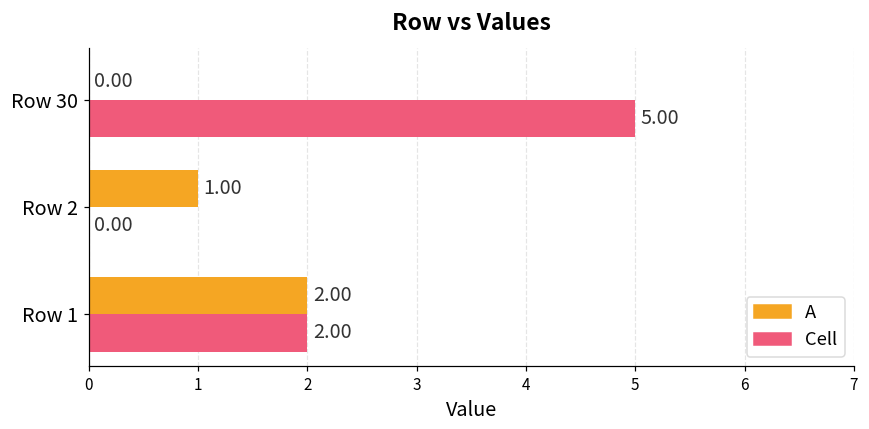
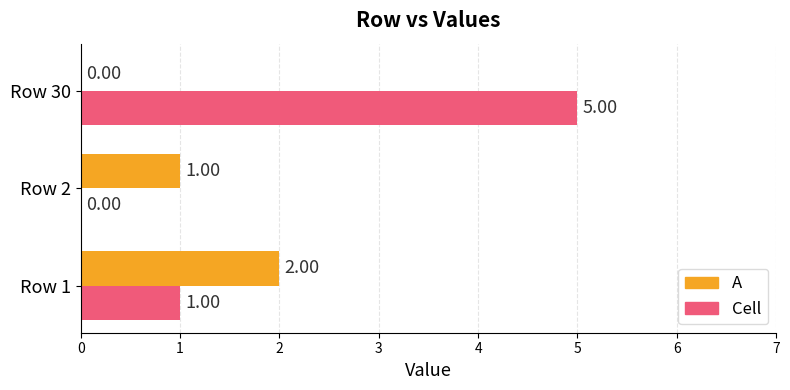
Cell, Row 1: 2.00 -> 1.00
